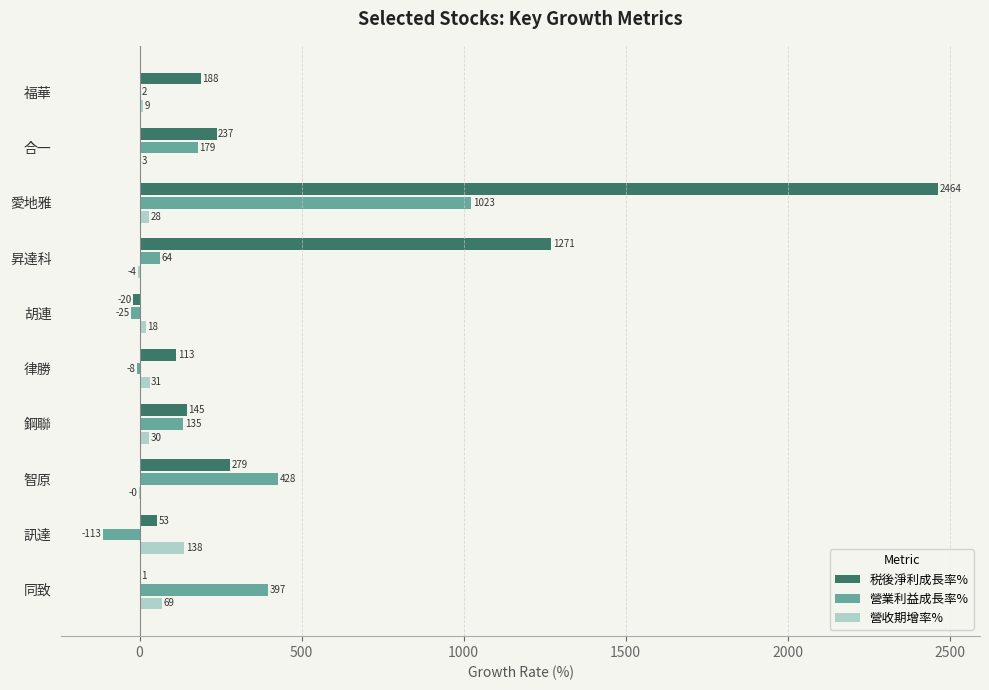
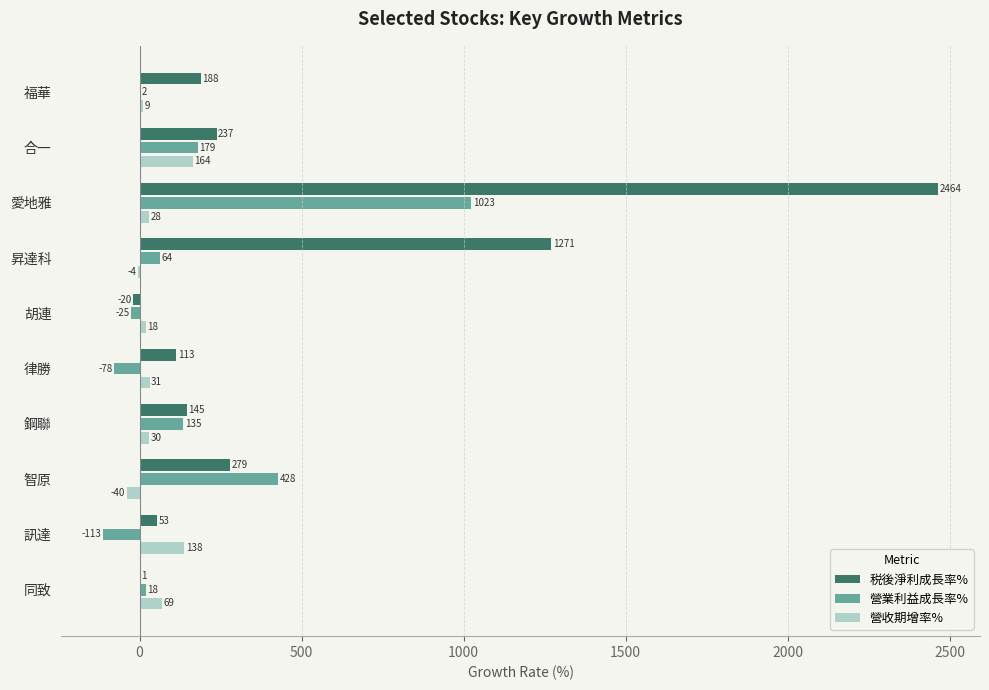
營收期增率%, 合一: 3 -> 164
營業利益成長率%, 律勝: -8 -> -78
營收期增率%, 智原: -0 -> -40
營業利益成長率%, 同致: 397 -> 18
